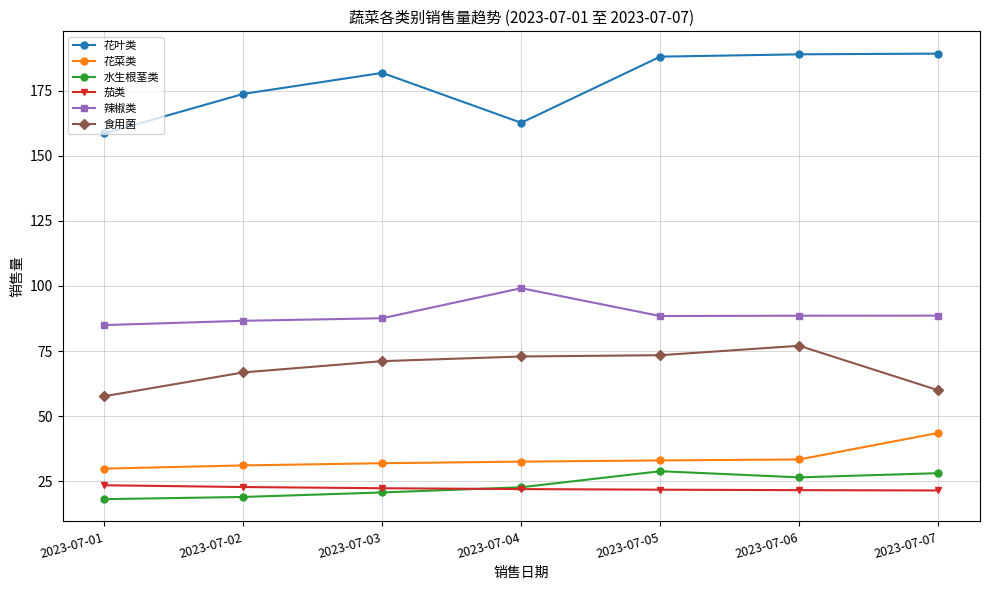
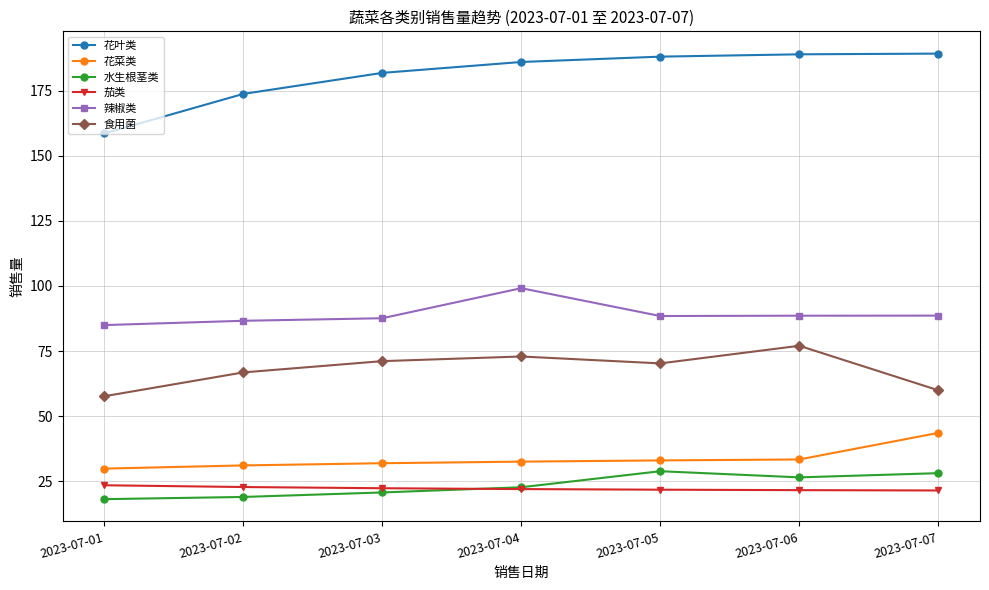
花叶类, 2023-07-04: 163 -> 186
食用菌, 2023-07-05: 73 -> 70
